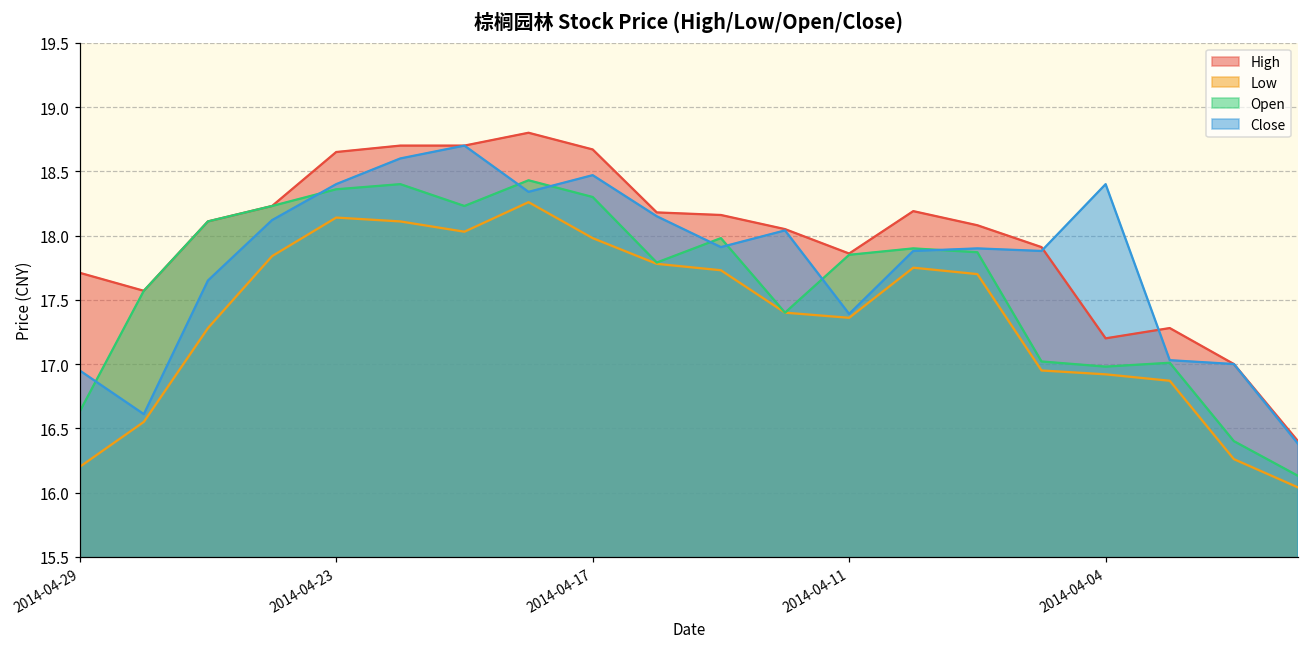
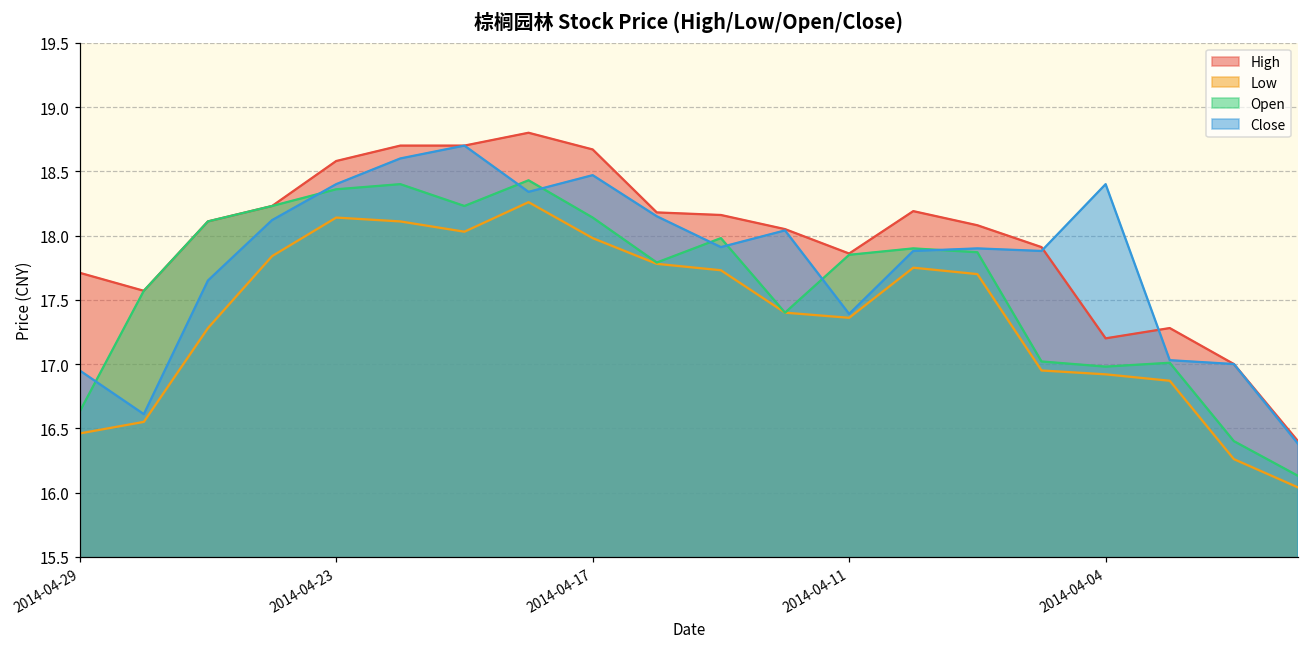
Low, 2014-04-29: 16.20 -> 16.46
High, 2014-04-23: 18.65 -> 18.58
Open, 2014-04-17: 18.30 -> 18.14
